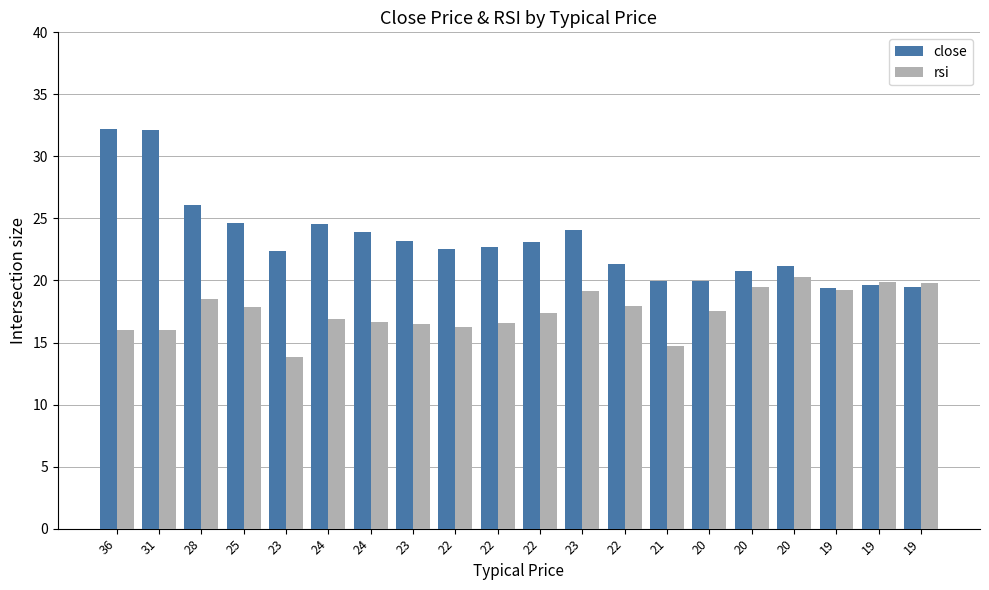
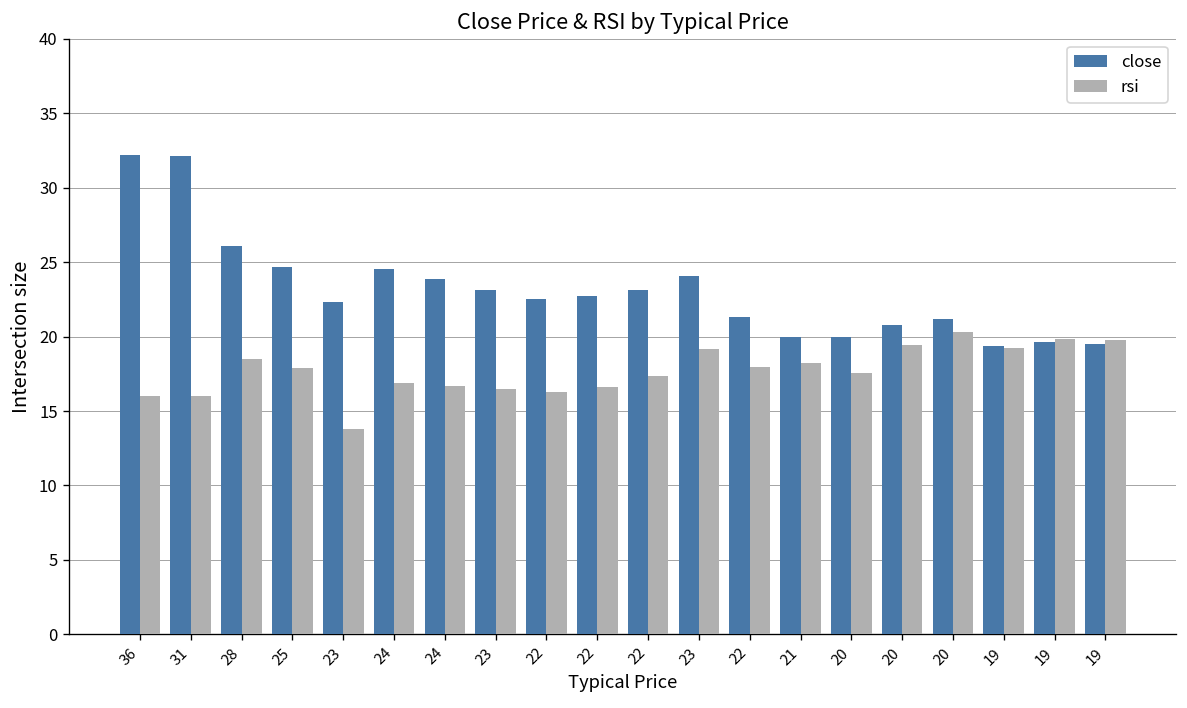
rsi, 21: 14.7 -> 18.2
